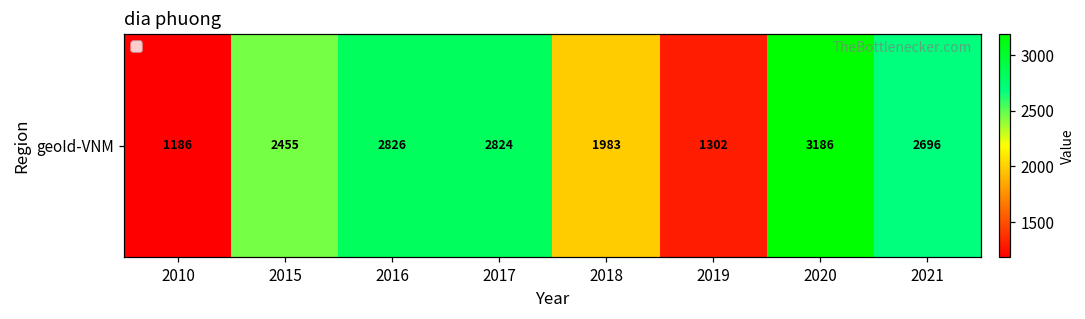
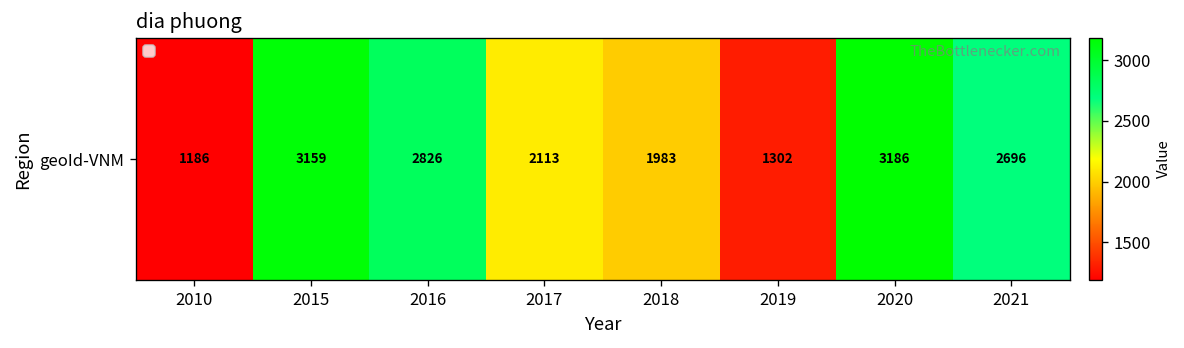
geoId-VNM, 2015: 2455 -> 3159
geoId-VNM, 2017: 2824 -> 2113
